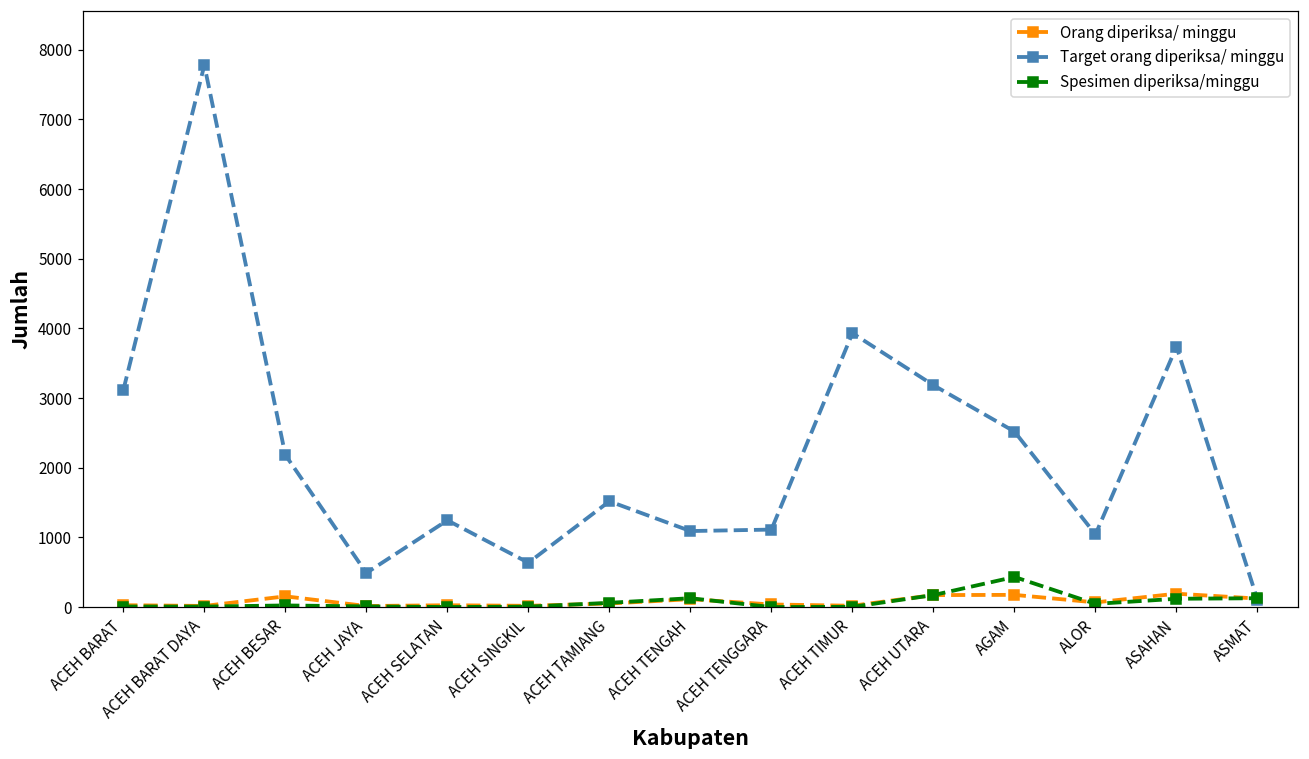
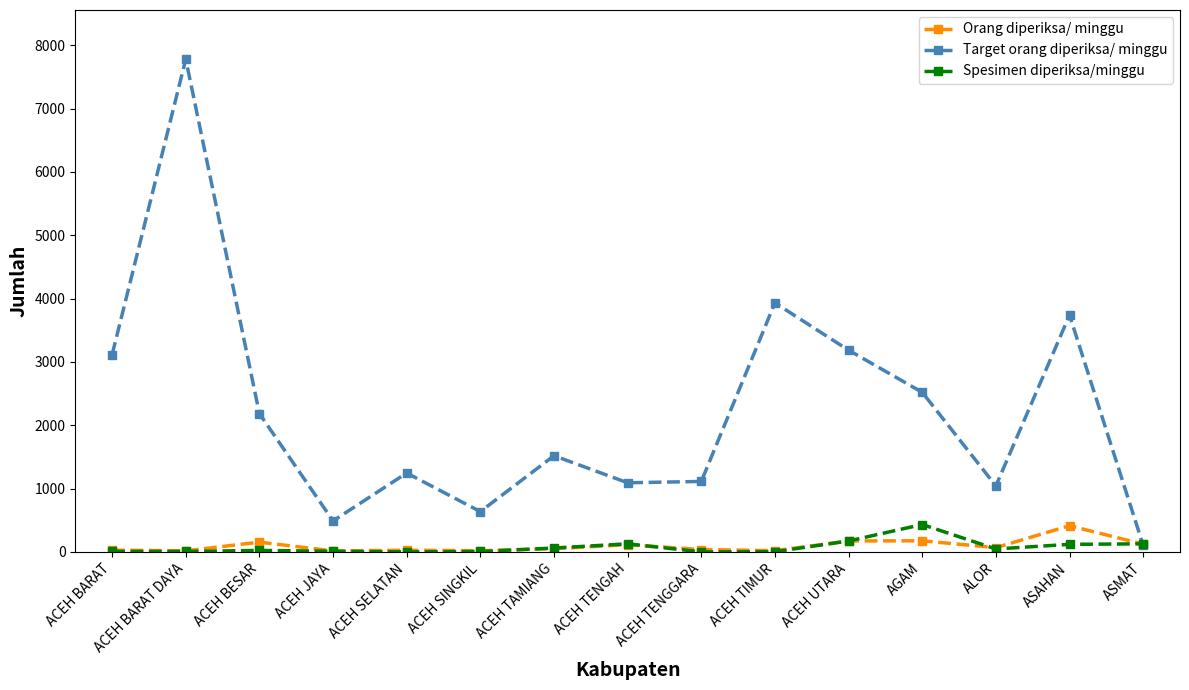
Orang diperiksa/ minggu, ASAHAN: 200 -> 400
